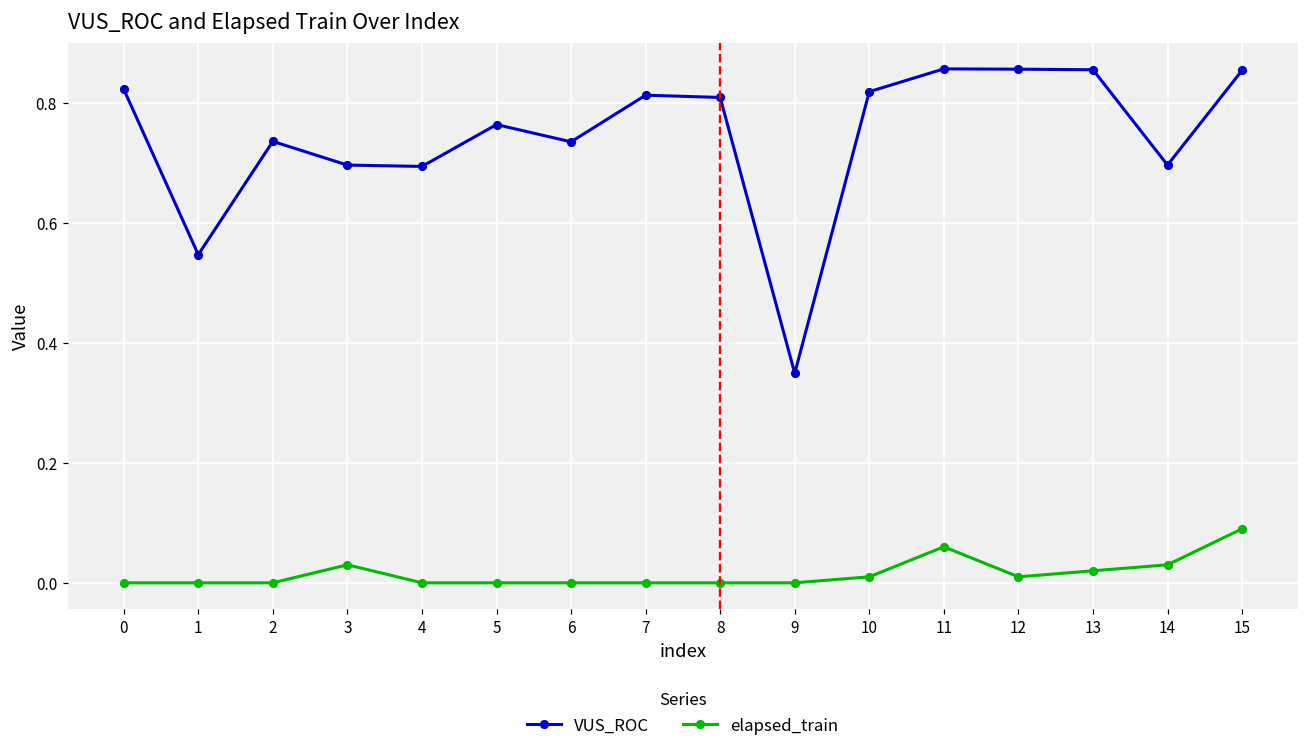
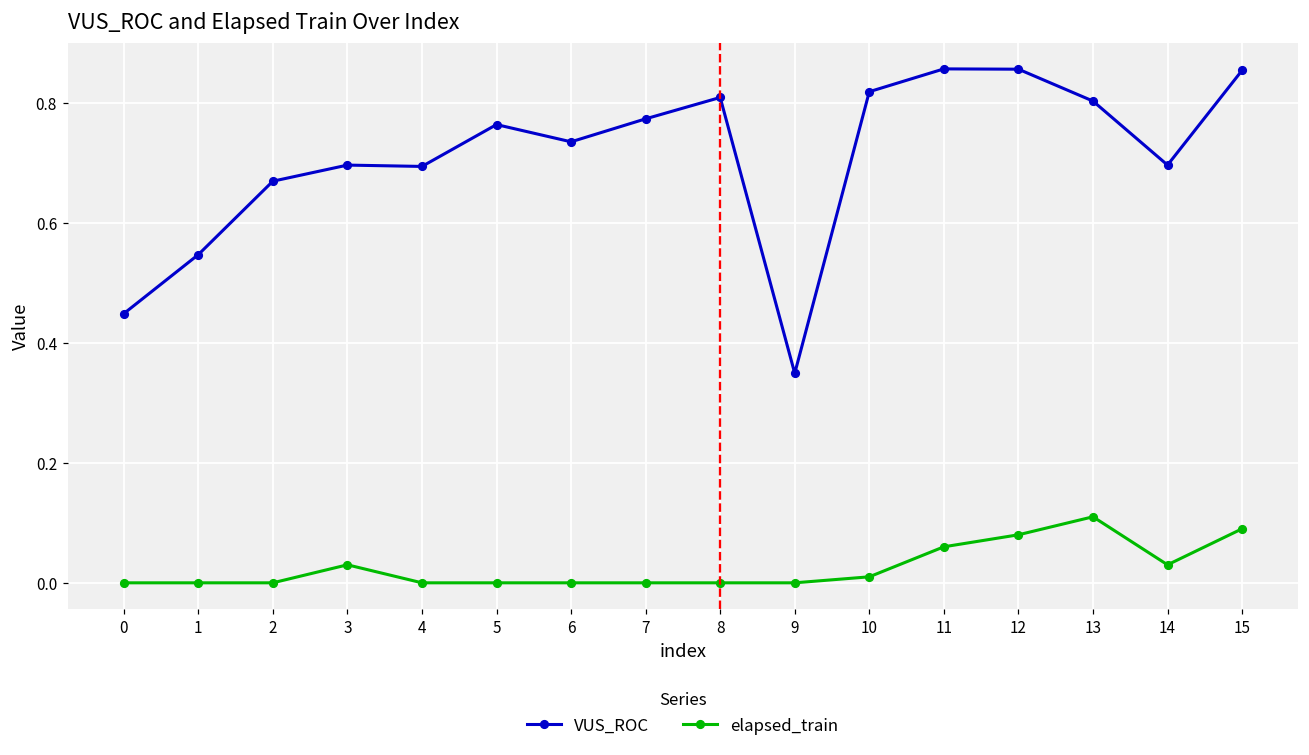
VUS_ROC, 0: 0.82 -> 0.45
VUS_ROC, 2: 0.74 -> 0.67
VUS_ROC, 7: 0.81 -> 0.77
elapsed_train, 12: 0.01 -> 0.08
VUS_ROC, 13: 0.85 -> 0.80
elapsed_train, 13: 0.02 -> 0.11
